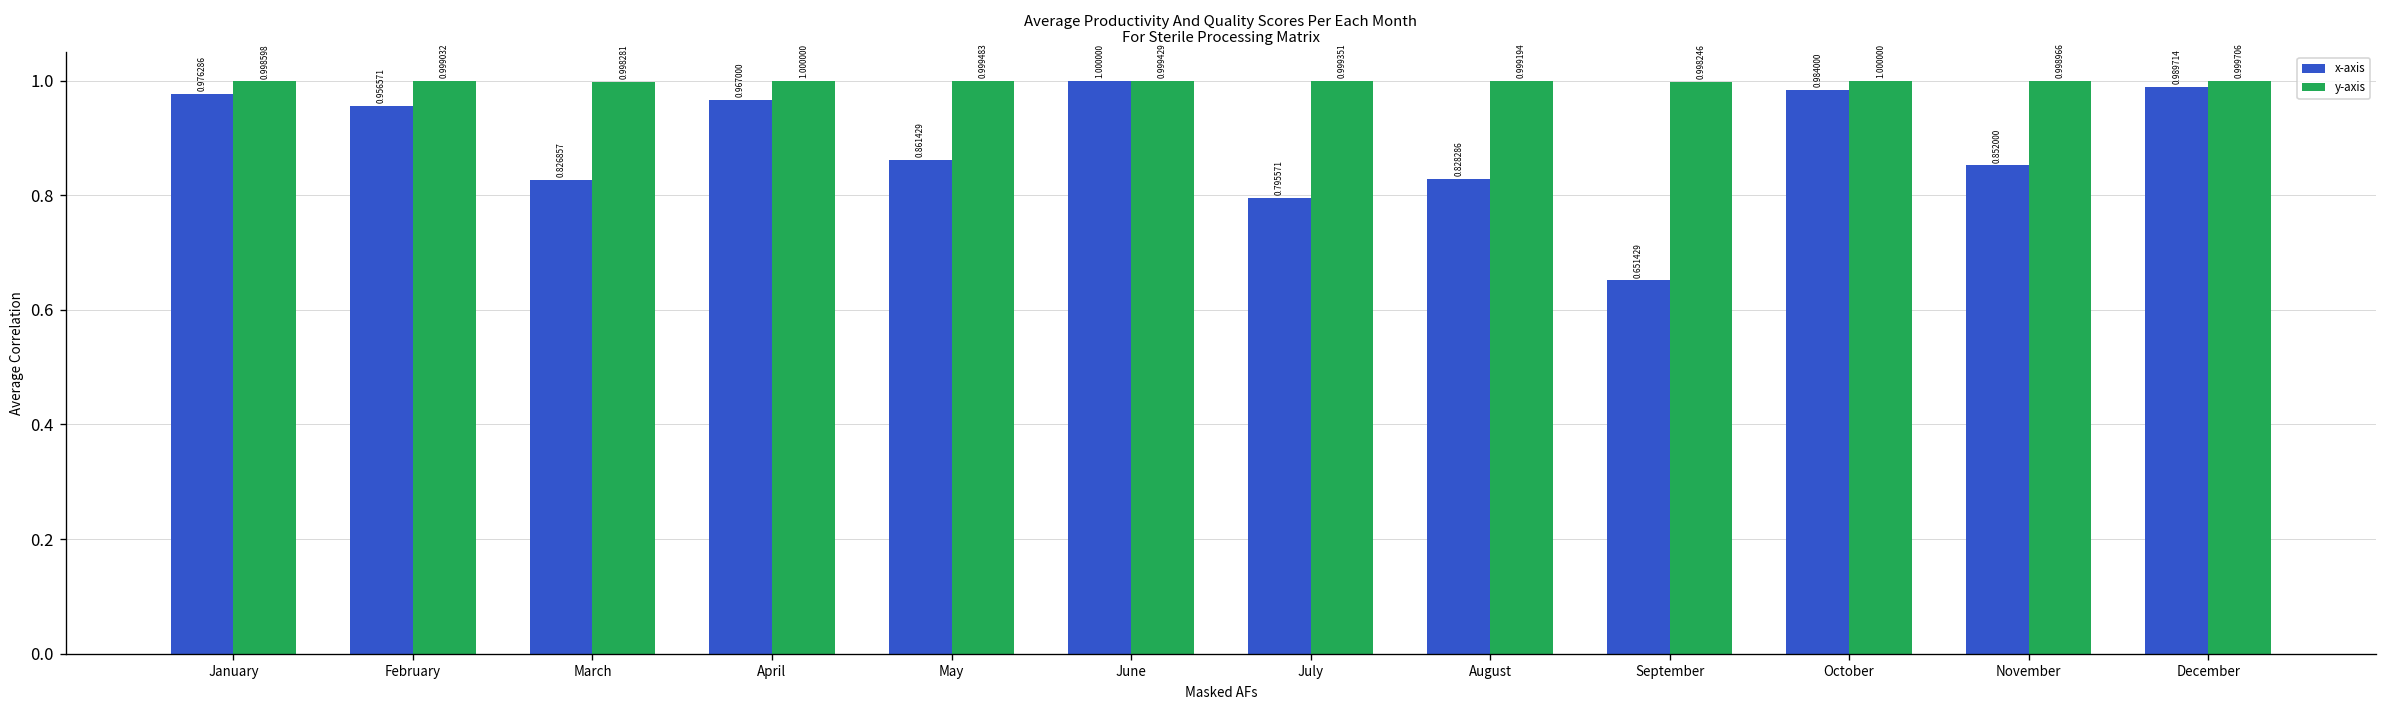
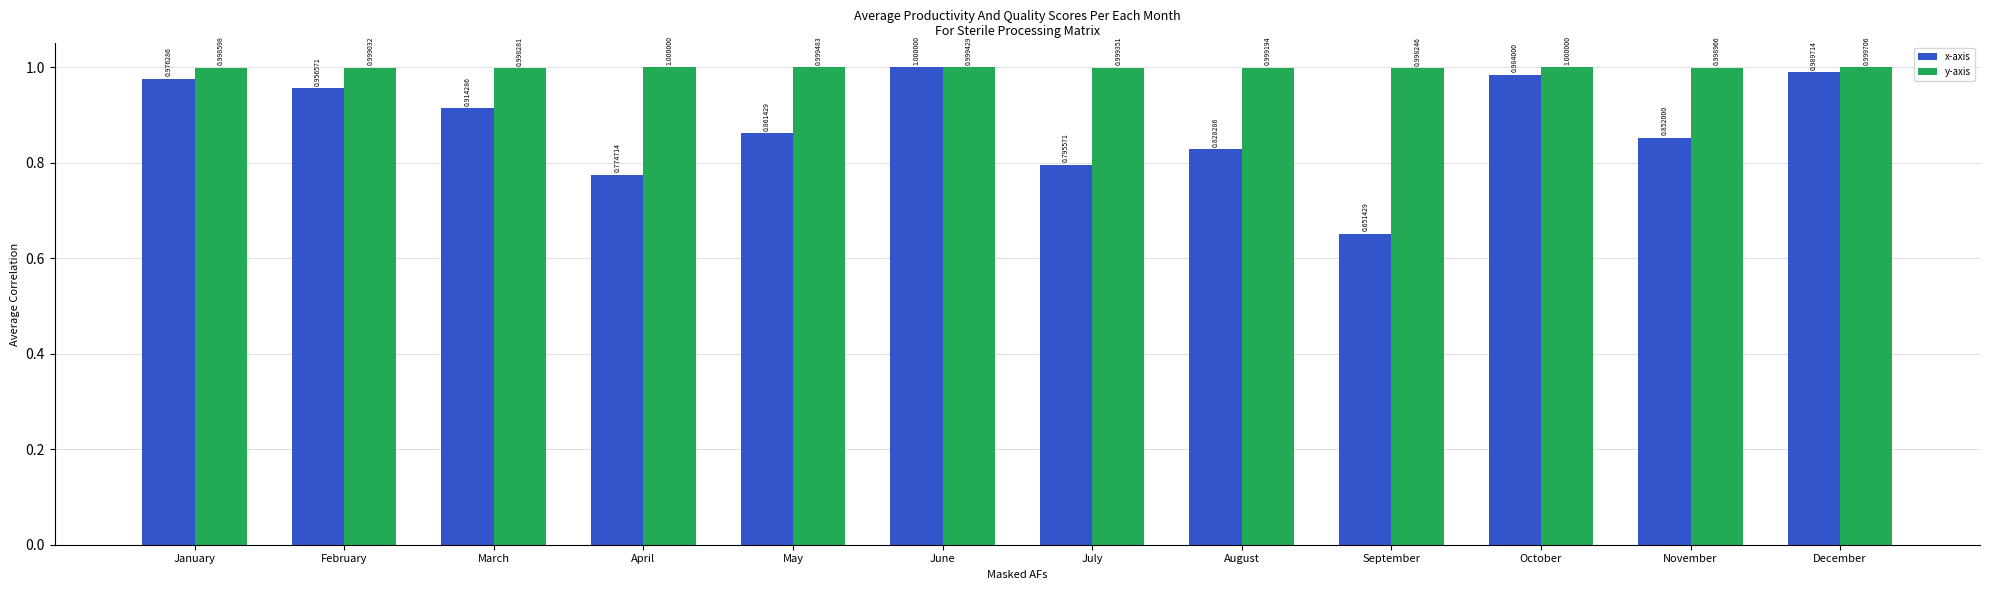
x-axis, March: 0.826857 -> 0.914286
x-axis, April: 0.967000 -> 0.774714
